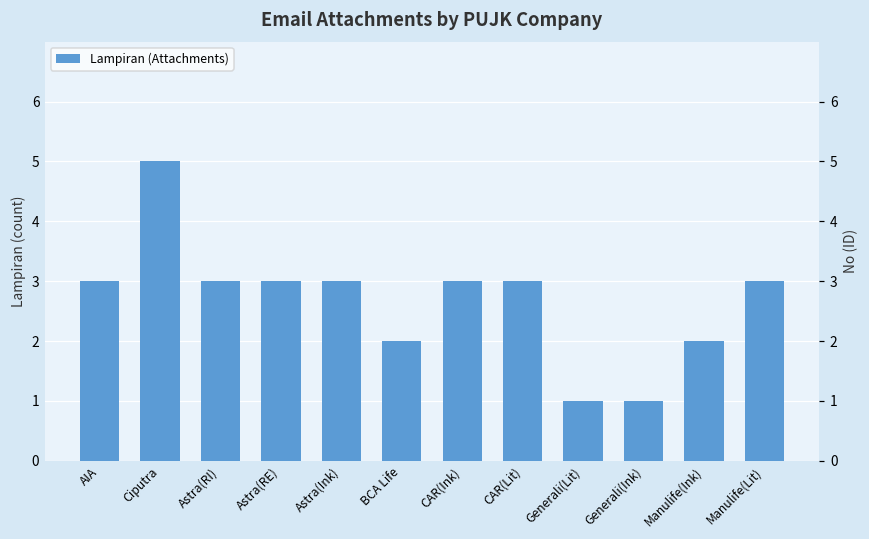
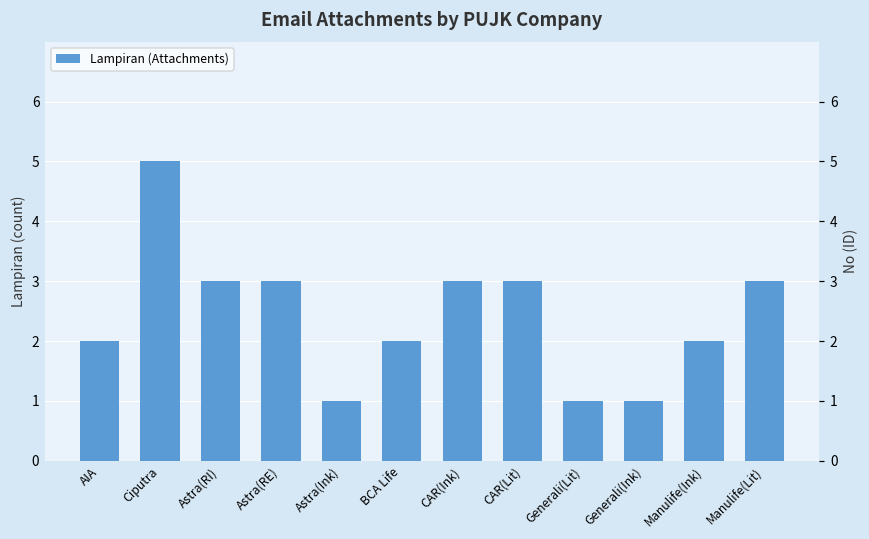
AIA: 3 -> 2
Astra(Ink): 3 -> 1
